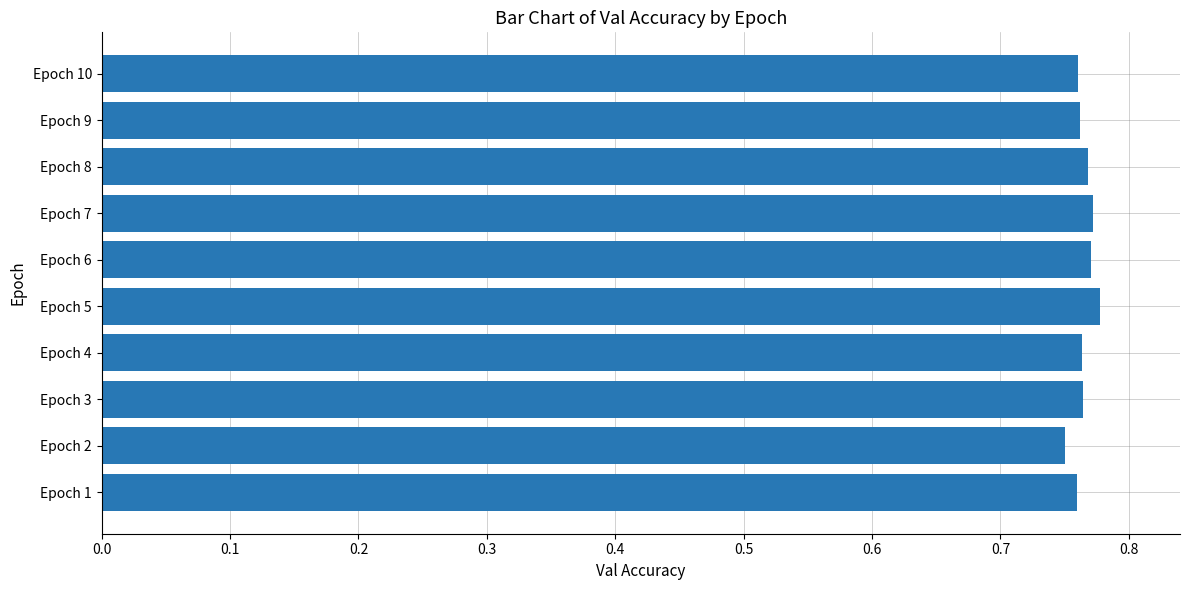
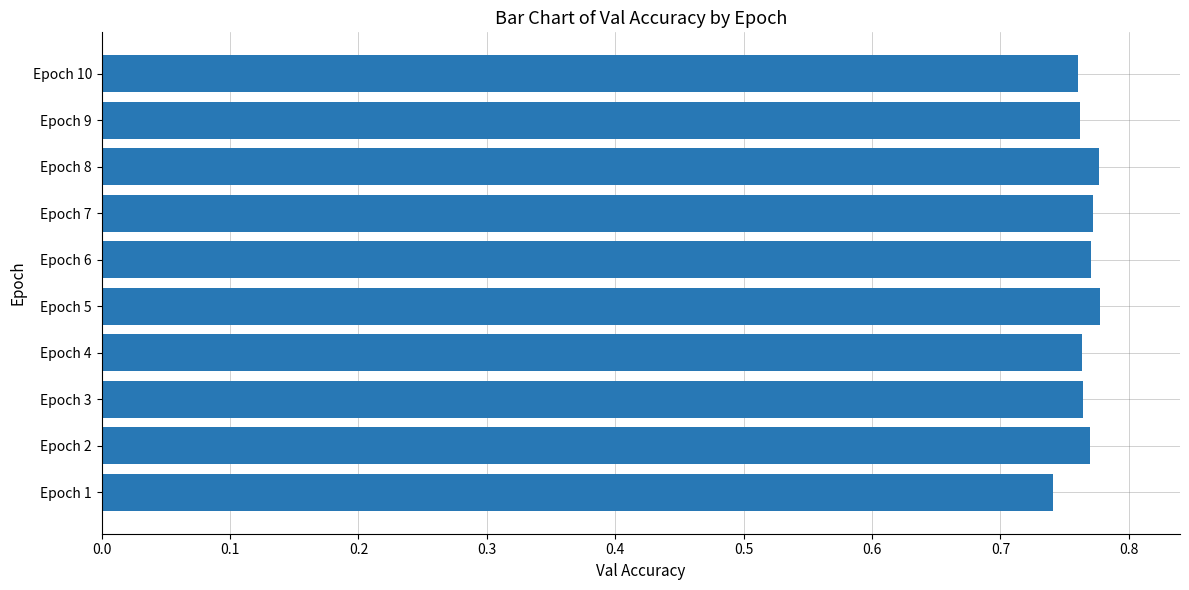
Epoch 8: 0.768 -> 0.777
Epoch 2: 0.750 -> 0.770
Epoch 1: 0.760 -> 0.741
